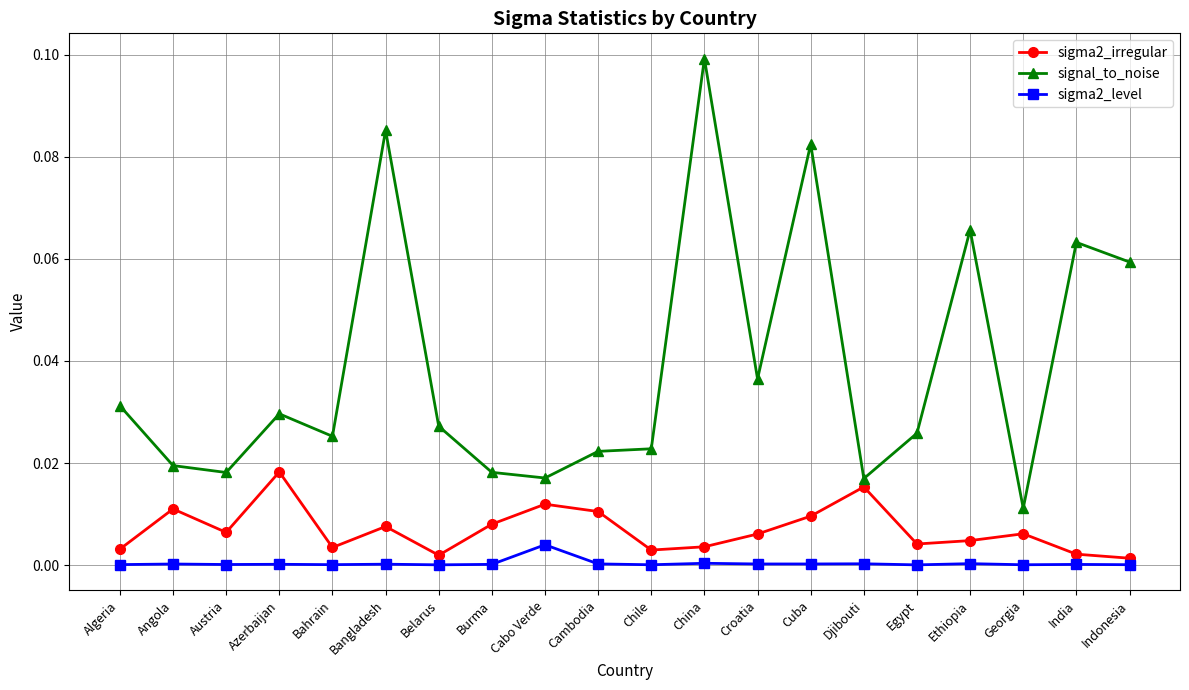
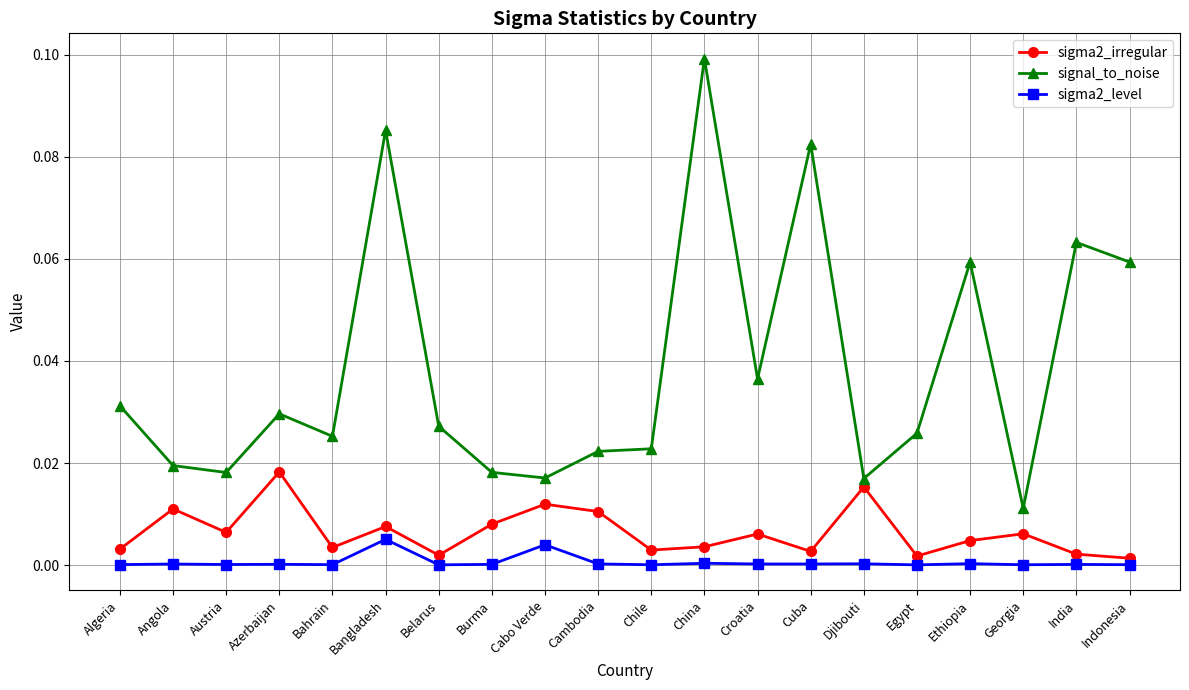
sigma2_level, Bangladesh: 0.000 -> 0.005
sigma2_irregular, Cuba: 0.010 -> 0.003
sigma2_irregular, Egypt: 0.004 -> 0.002
signal_to_noise, Ethiopia: 0.066 -> 0.059
